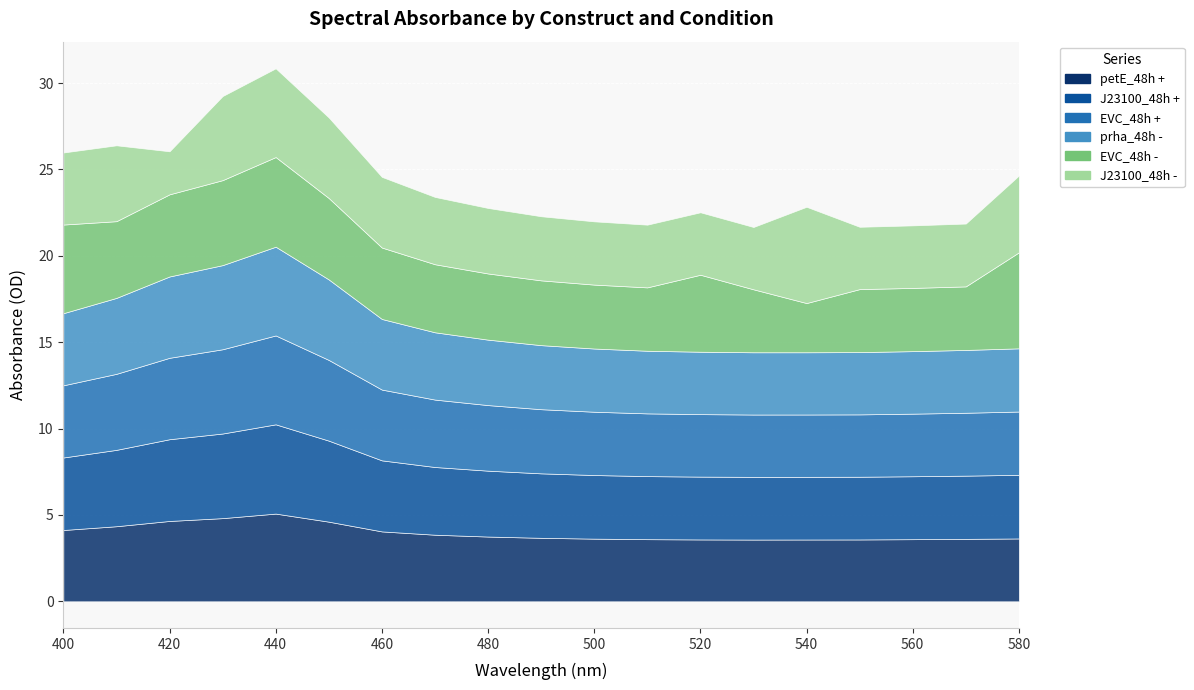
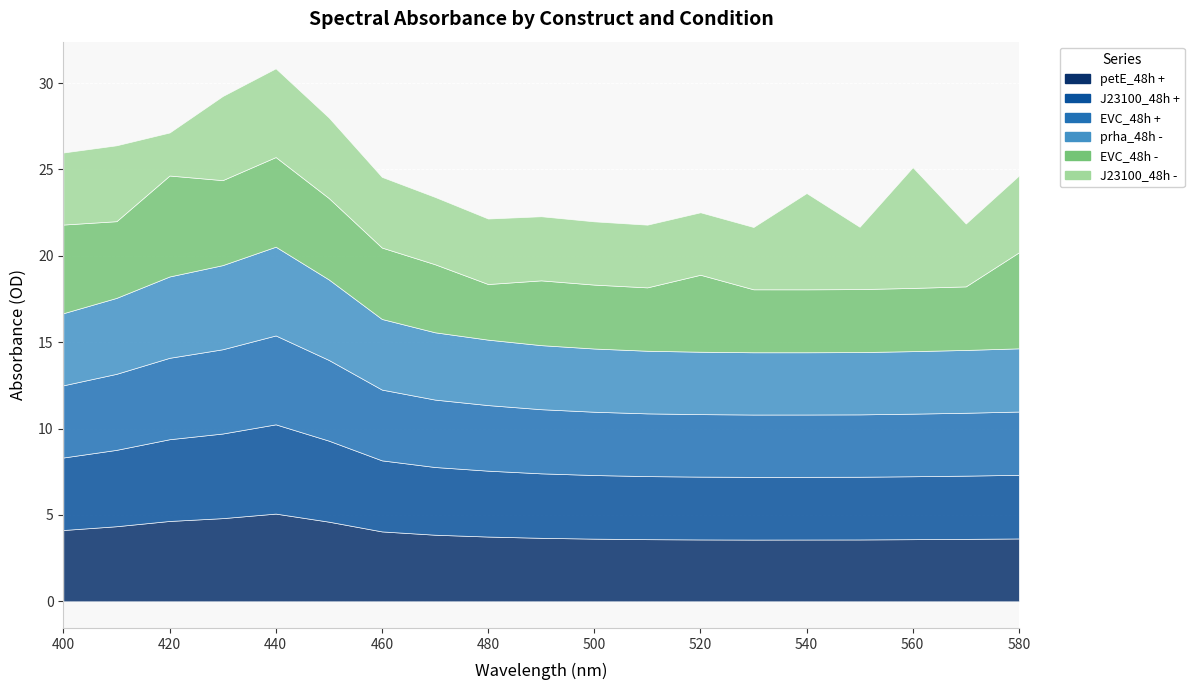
EVC_48h -, 420: 4.8 -> 5.8
EVC_48h -, 480: 3.8 -> 3.2
EVC_48h -, 540: 2.8 -> 3.6
J23100_48h -, 560: 3.6 -> 7.0
